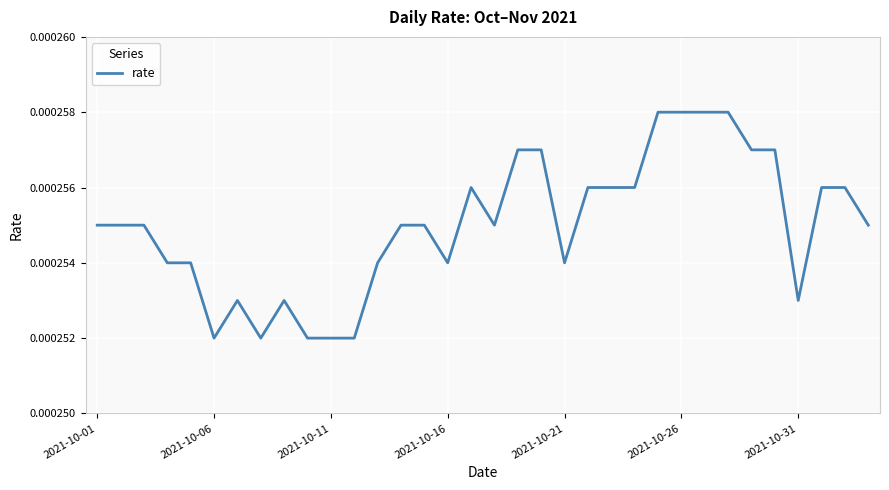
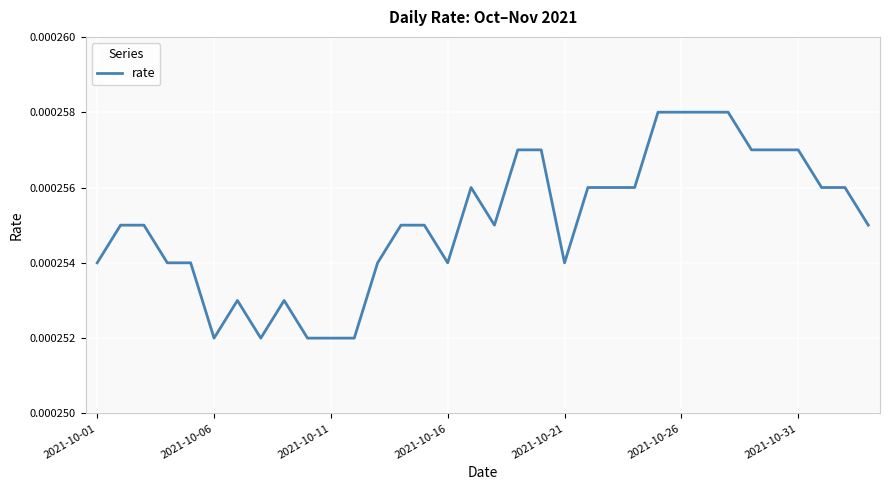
2021-10-01: 0.000255 -> 0.000254
2021-10-31: 0.000253 -> 0.000257
